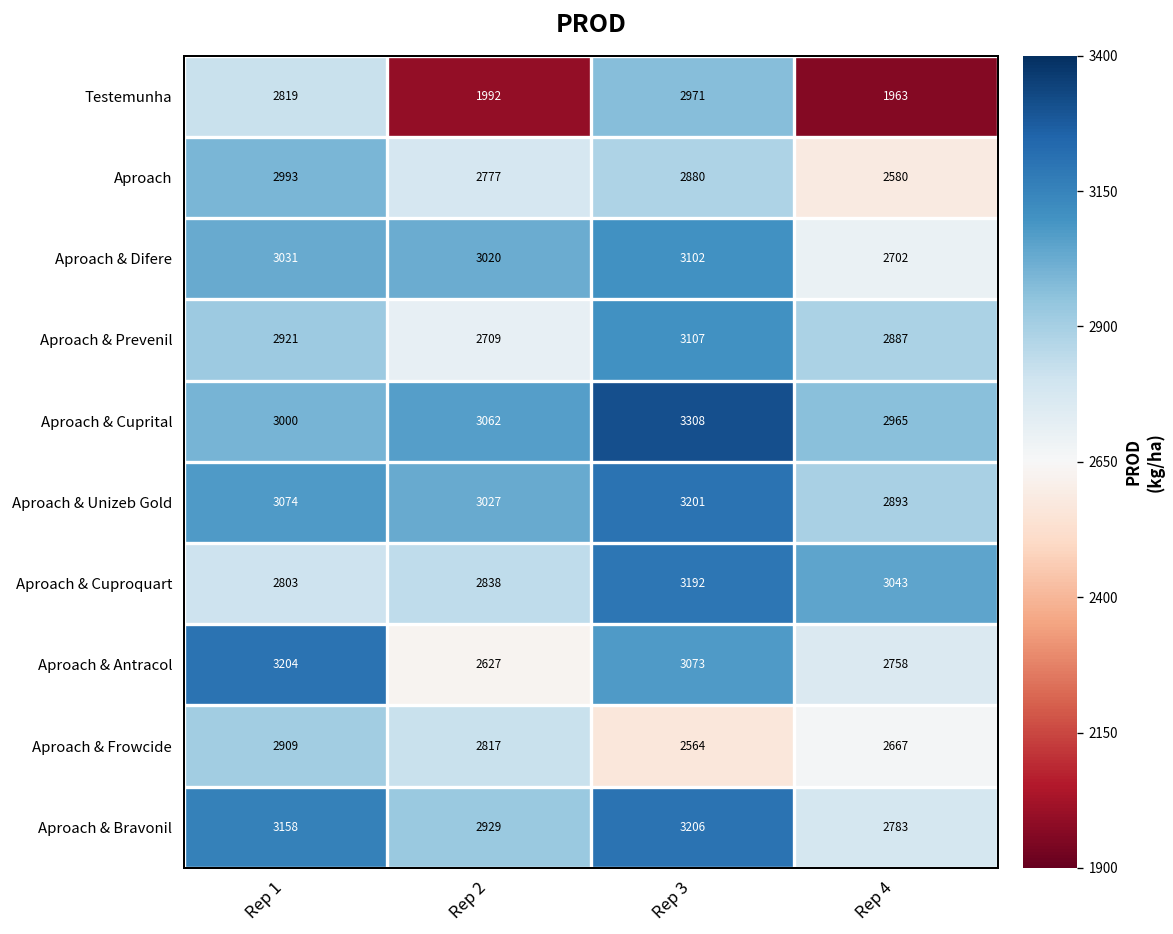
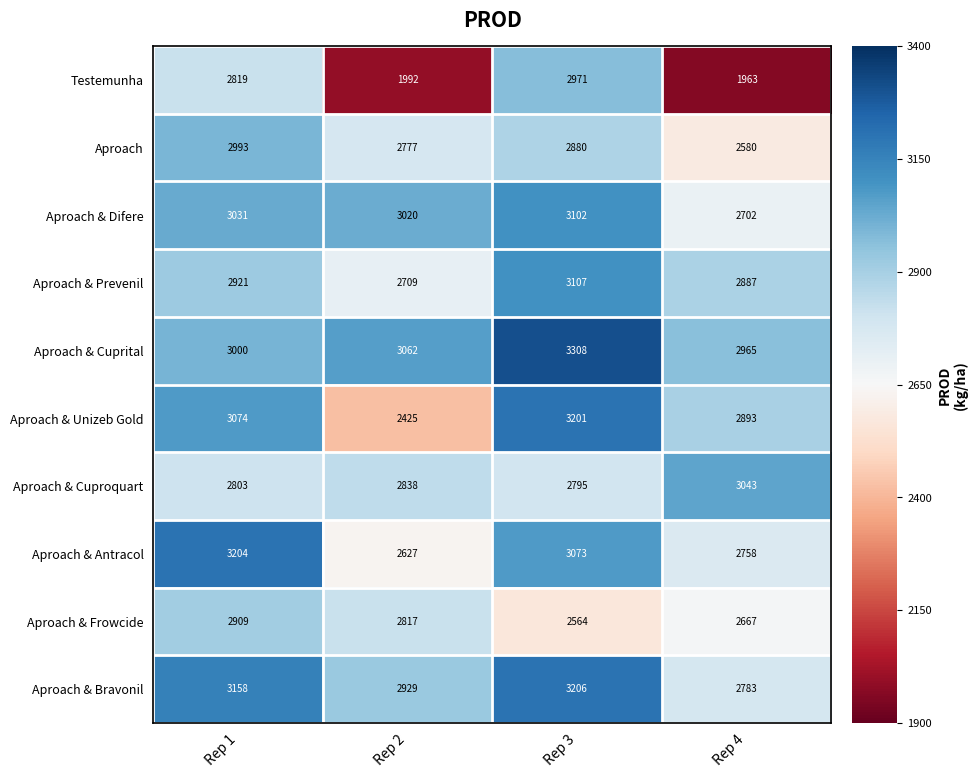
Aproach & Unizeb Gold, Rep 2: 3027 -> 2425
Aproach & Cuproquart, Rep 3: 3192 -> 2795
